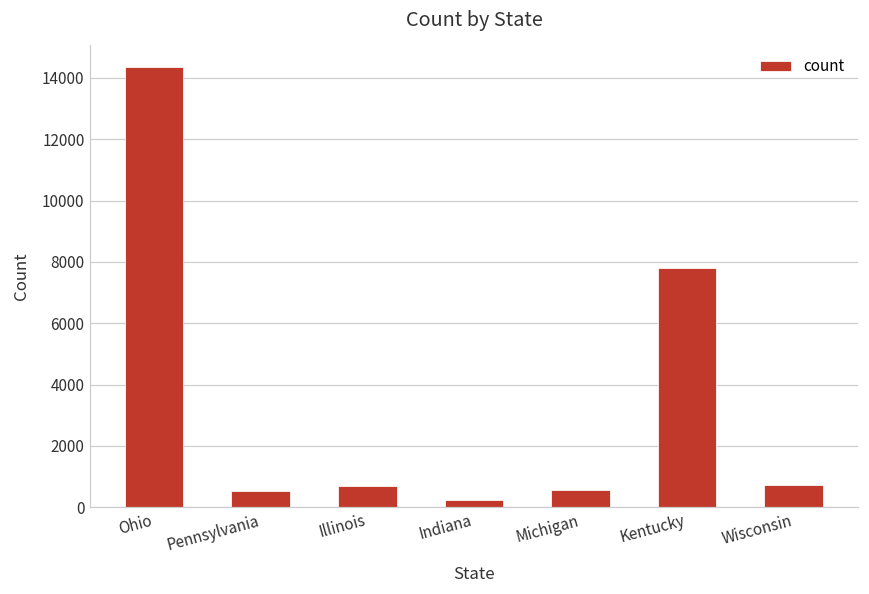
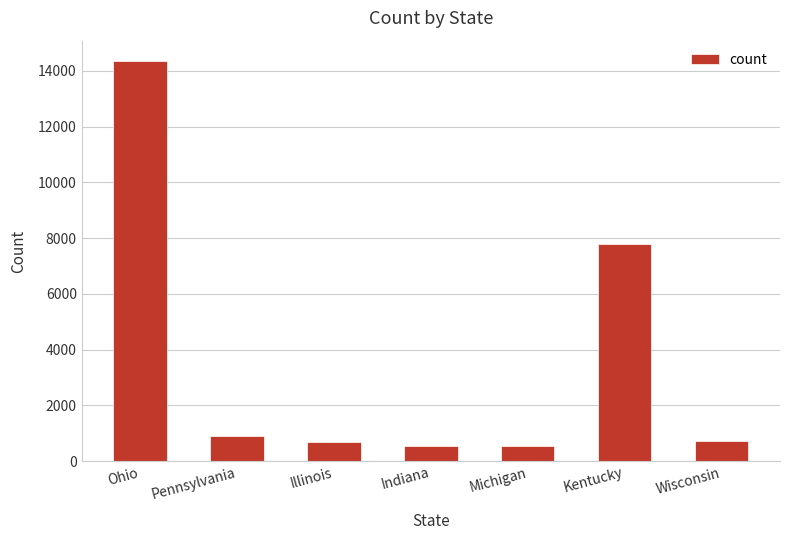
Pennsylvania: 500 -> 900
Indiana: 200 -> 600
